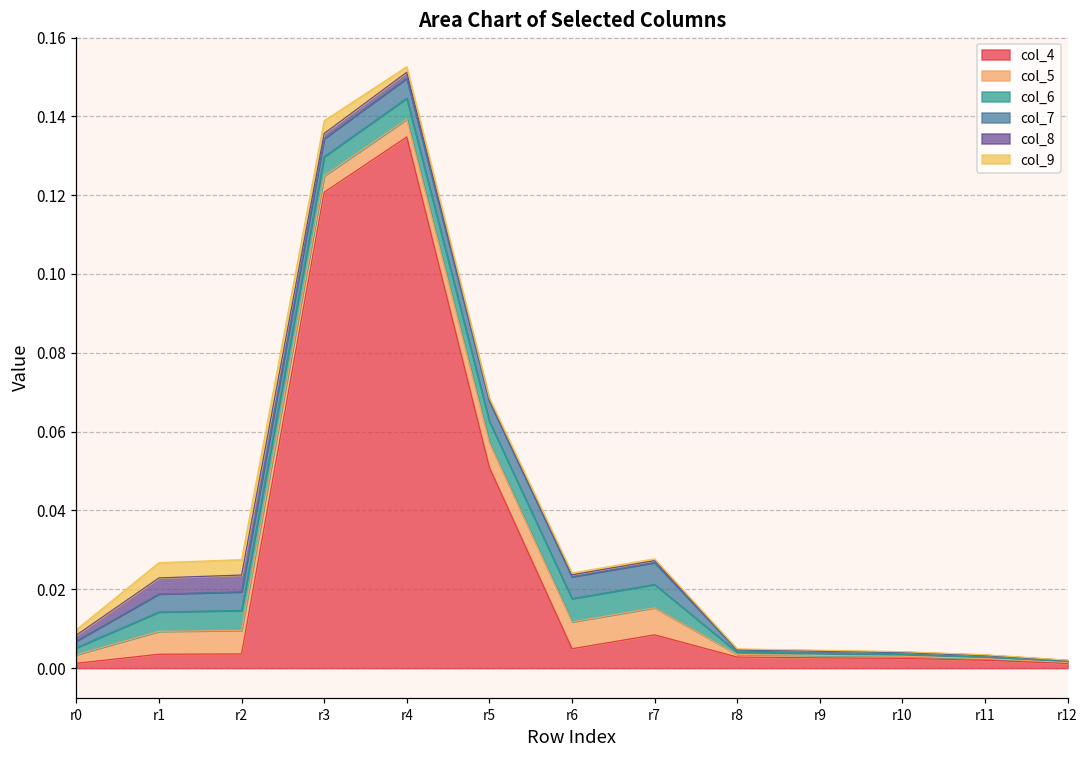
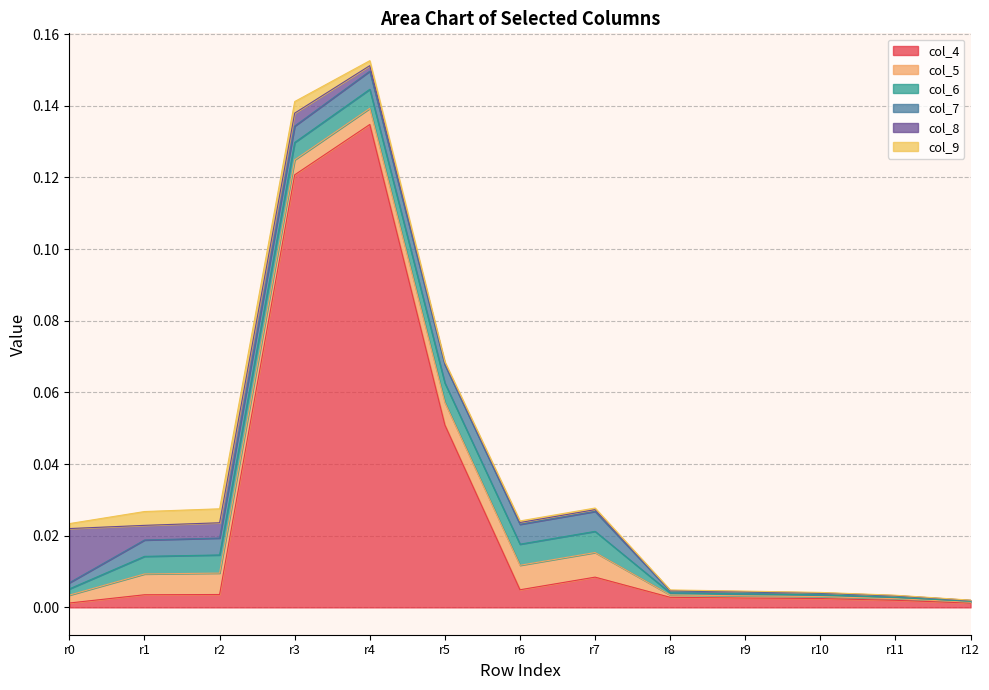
col_8, r0: 0.002 -> 0.015
col_8, r3: 0.001 -> 0.004
